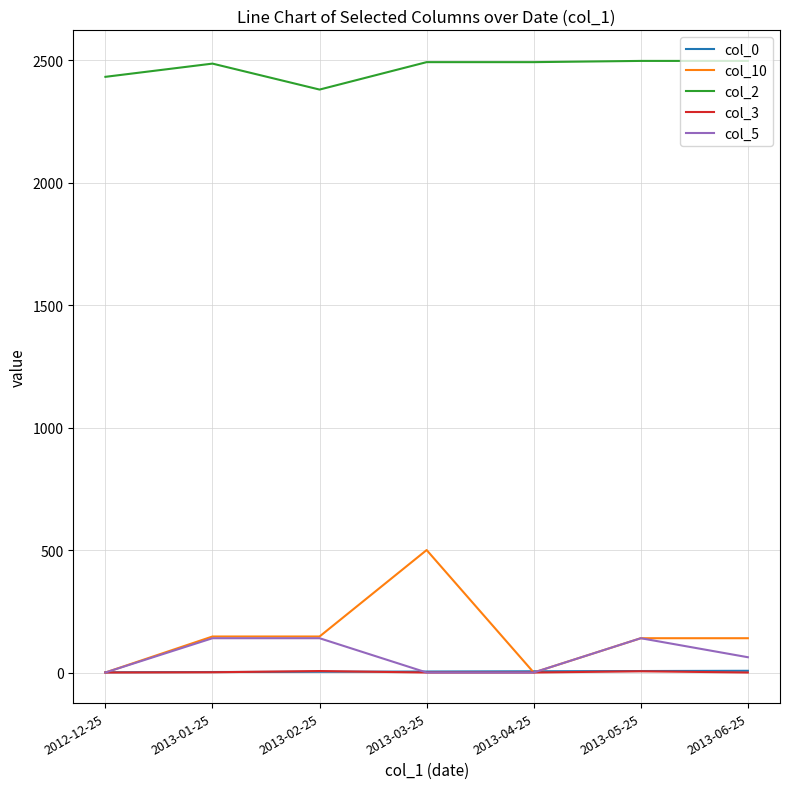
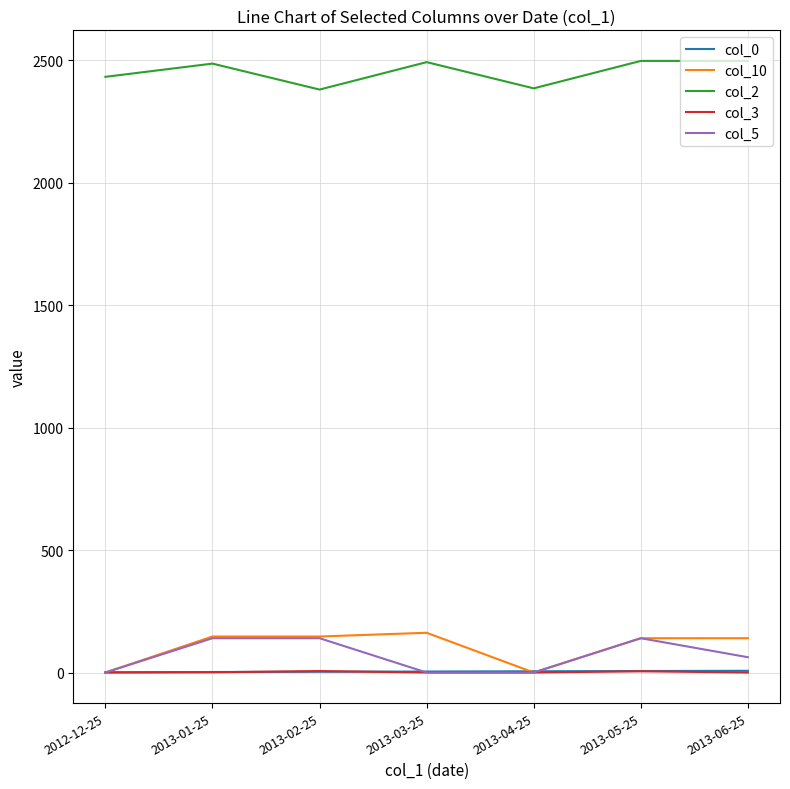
col_10, 2013-03-25: 500 -> 160
col_2, 2013-04-25: 2490 -> 2390
